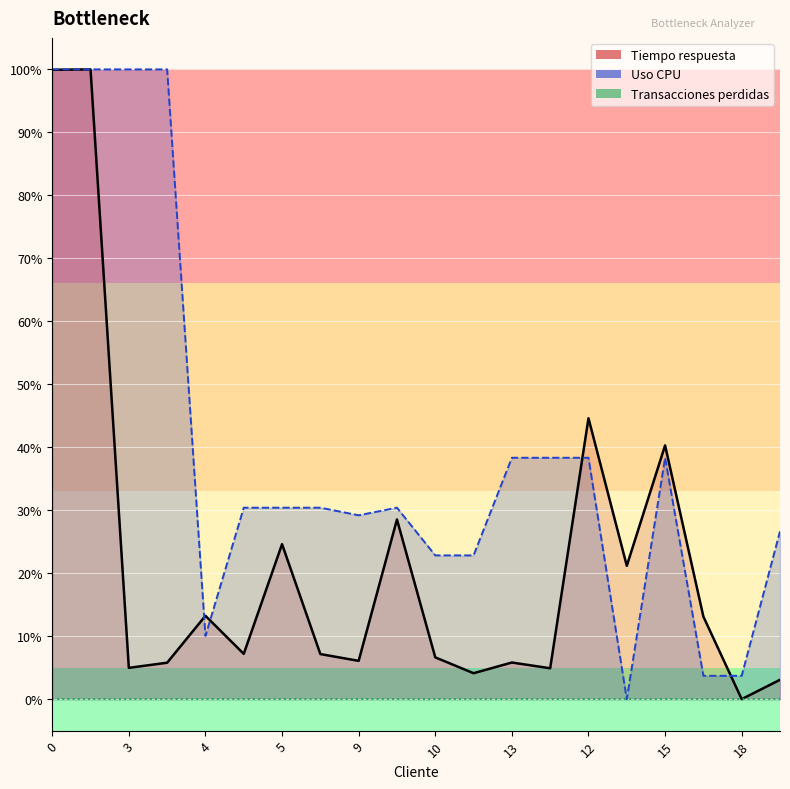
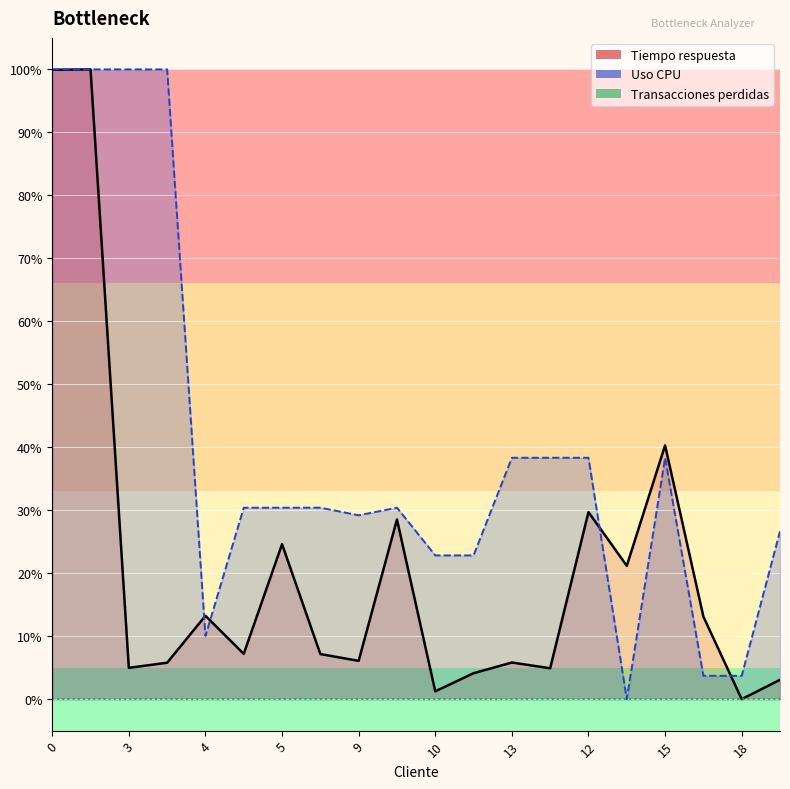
Tiempo respuesta, 10: 7% -> 1%
Tiempo respuesta, 12: 45% -> 30%
